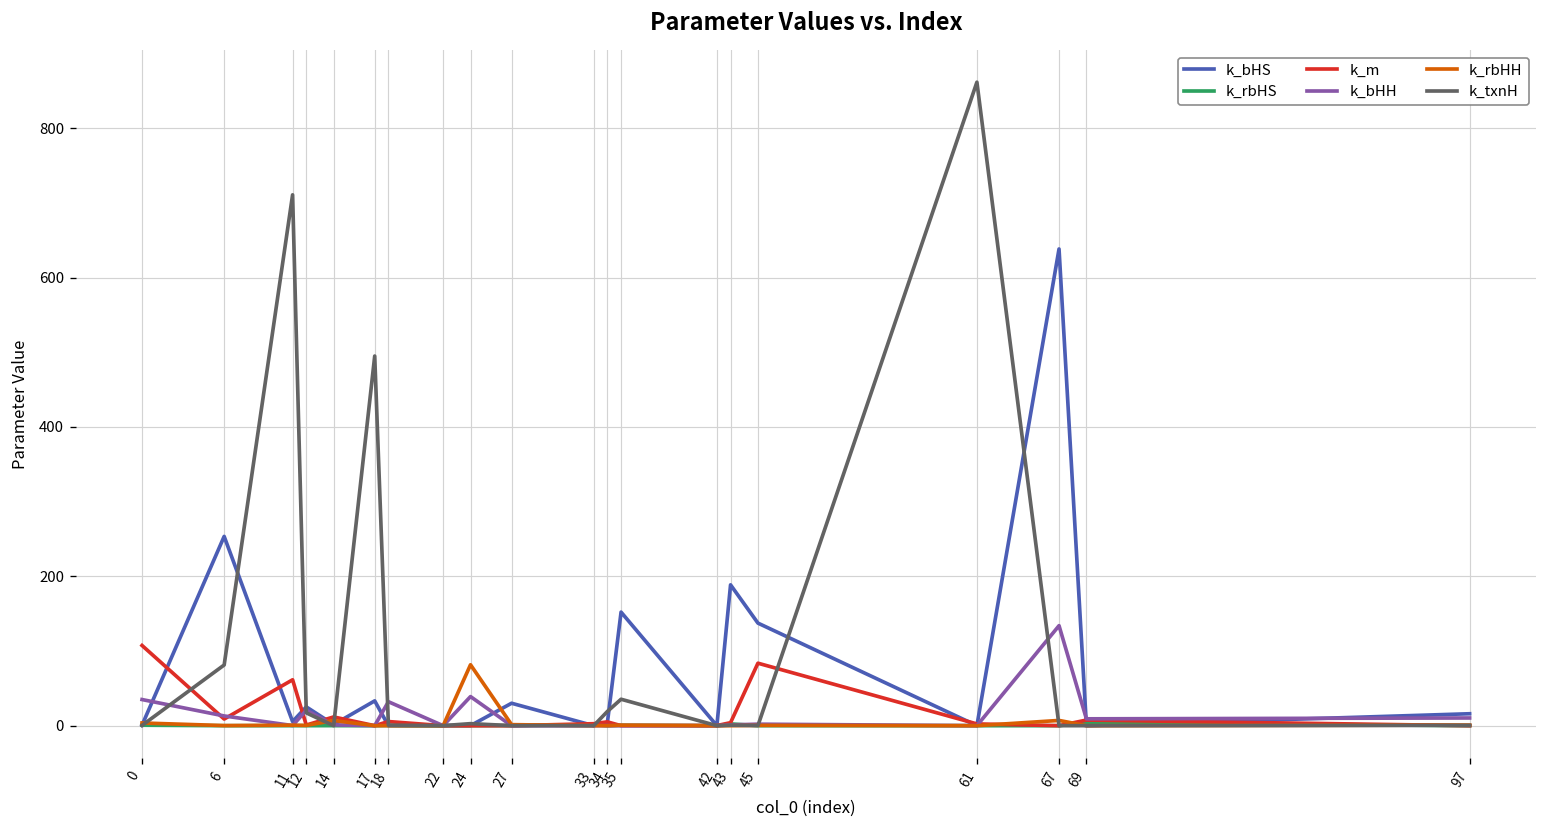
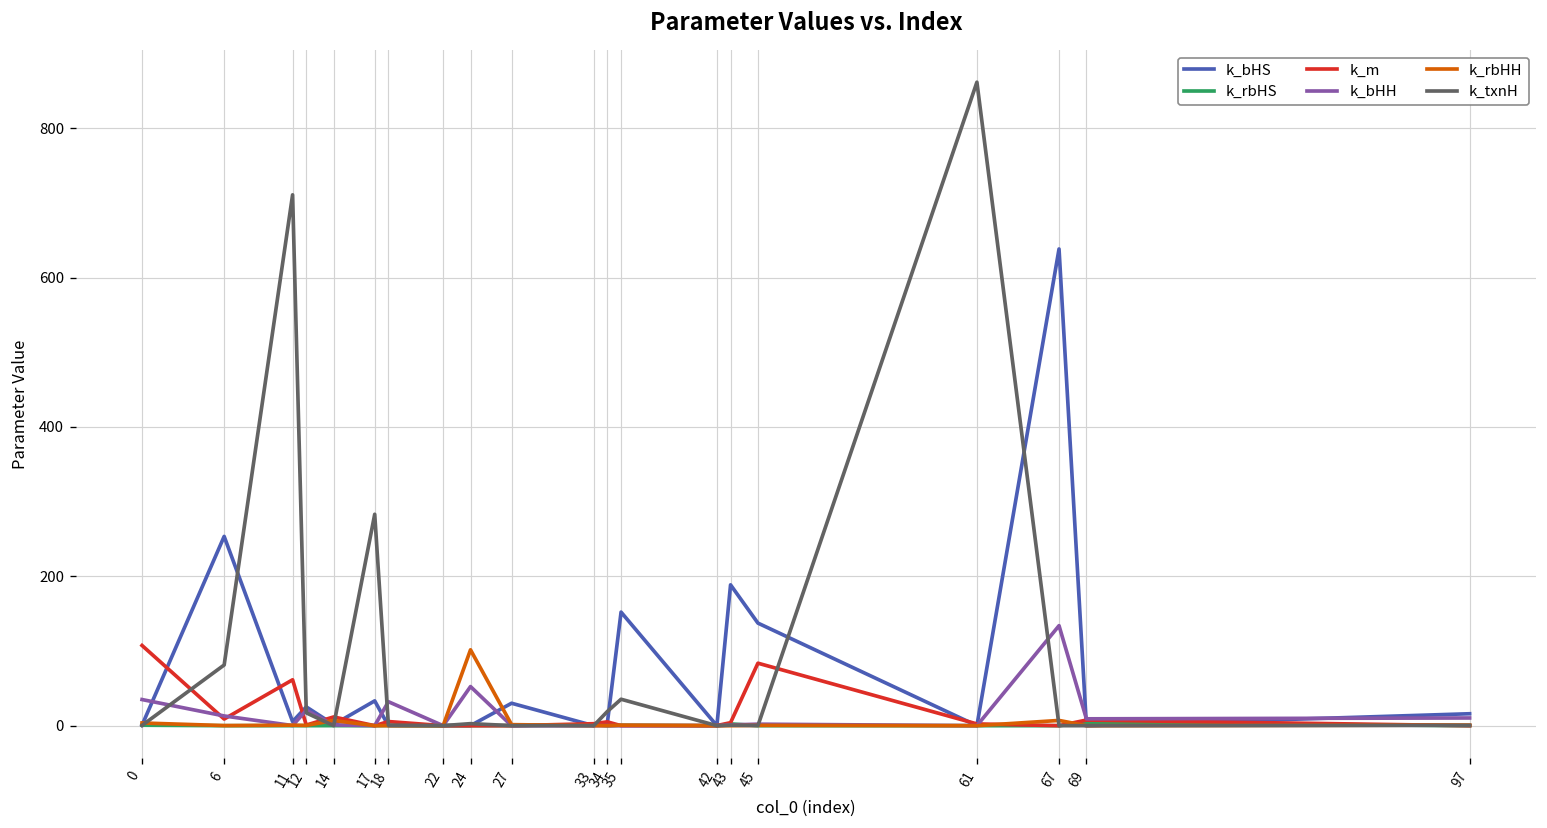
k_txnH, 17: 490 -> 280
k_bHH, 24: 40 -> 50
k_rbHH, 24: 80 -> 100
